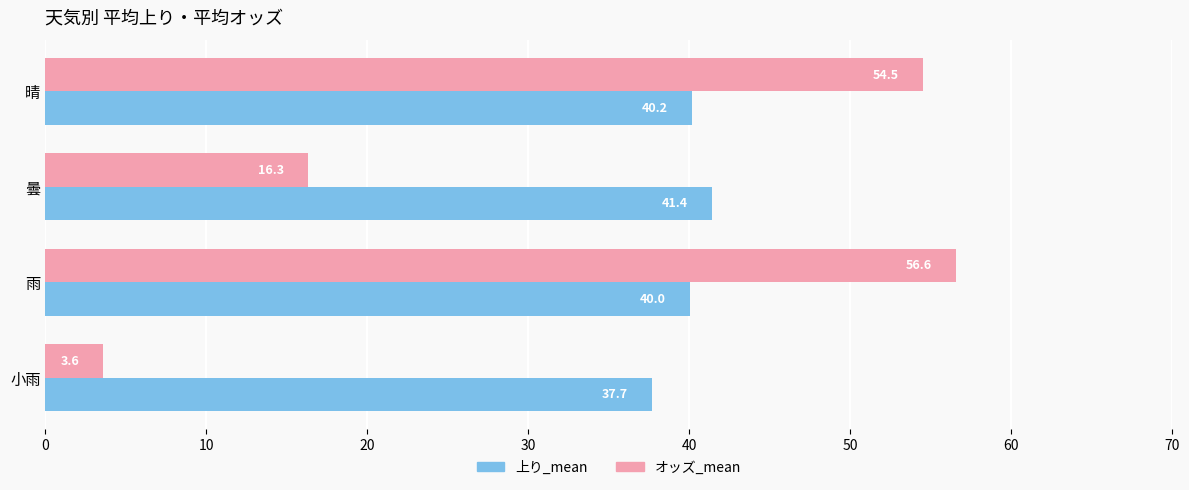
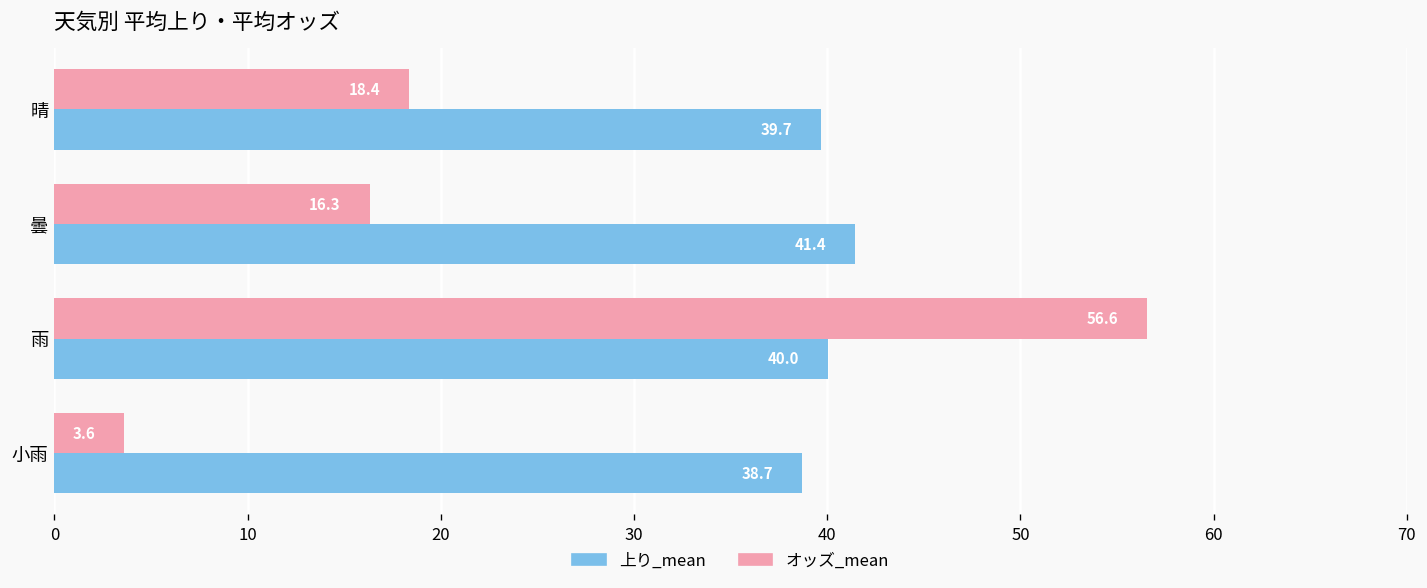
オッズ_mean, 晴: 54.5 -> 18.4
上り_mean, 晴: 40.2 -> 39.7
上り_mean, 小雨: 37.7 -> 38.7
